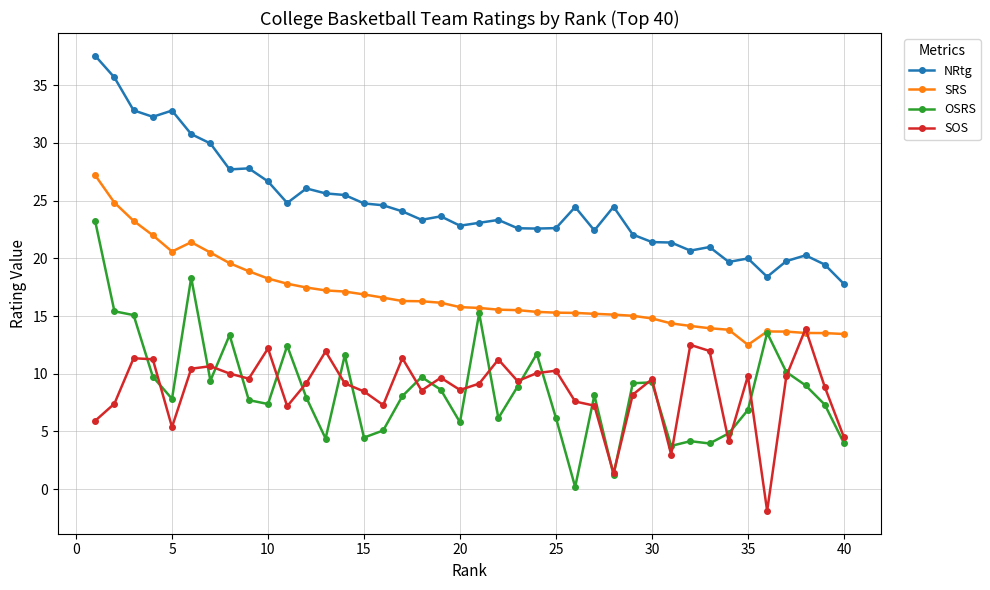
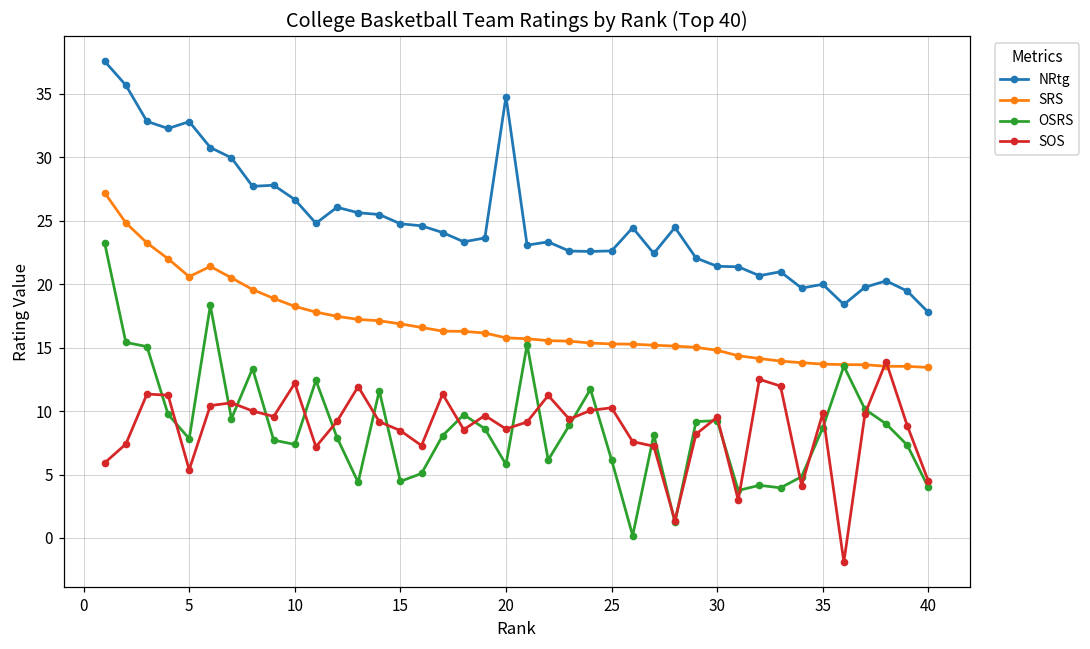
NRtg, 20: 22.8 -> 34.8
SRS, 35: 12.5 -> 13.7
OSRS, 35: 6.9 -> 8.7
